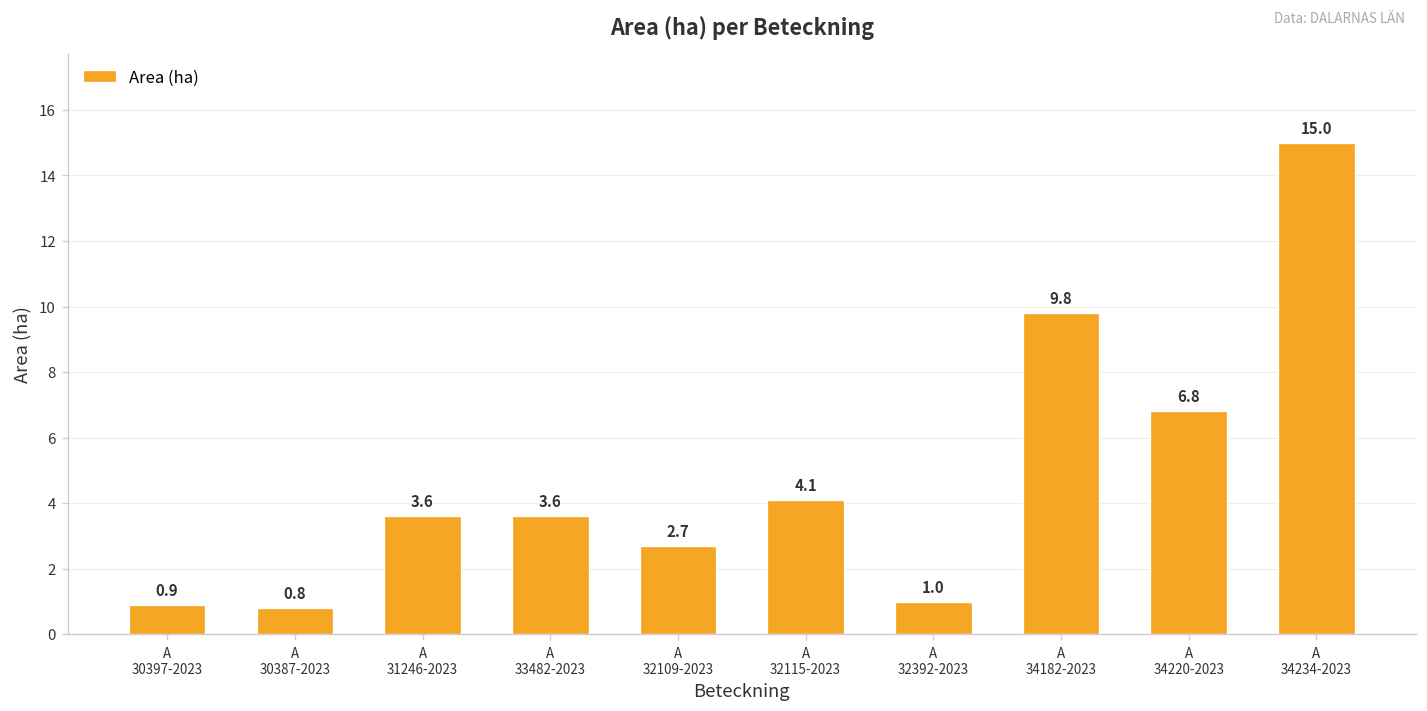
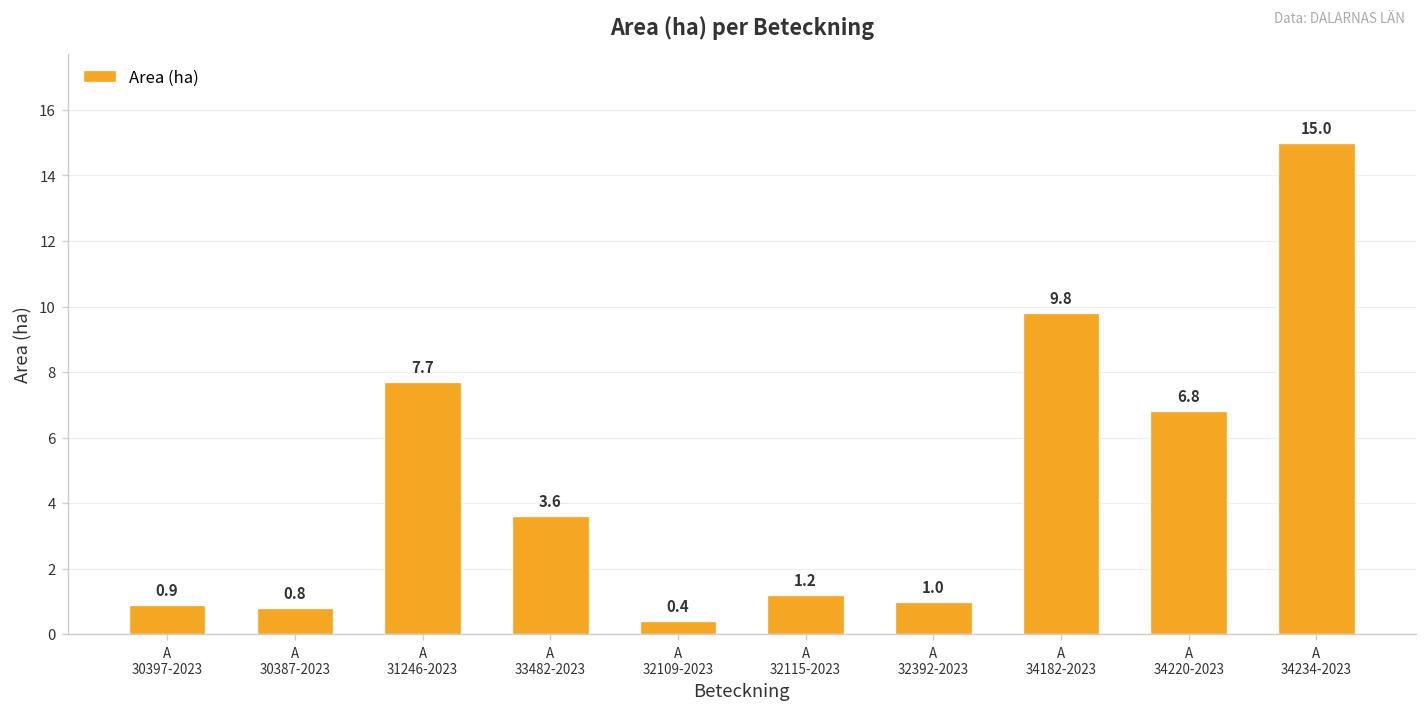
A 31246-2023: 3.6 -> 7.7
A 32109-2023: 2.7 -> 0.4
A 32115-2023: 4.1 -> 1.2
